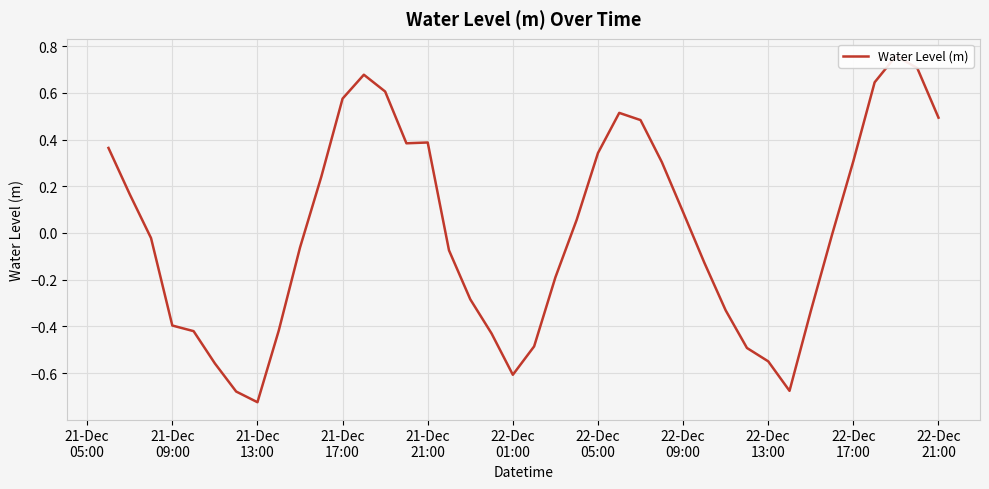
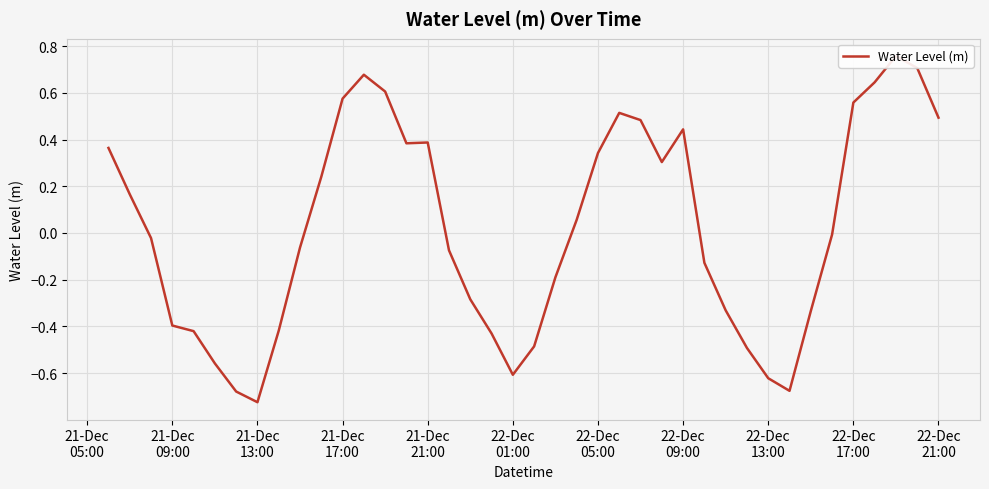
22-Dec 09:00: 0.09 -> 0.44
22-Dec 13:00: -0.55 -> -0.62
22-Dec 17:00: 0.31 -> 0.56
